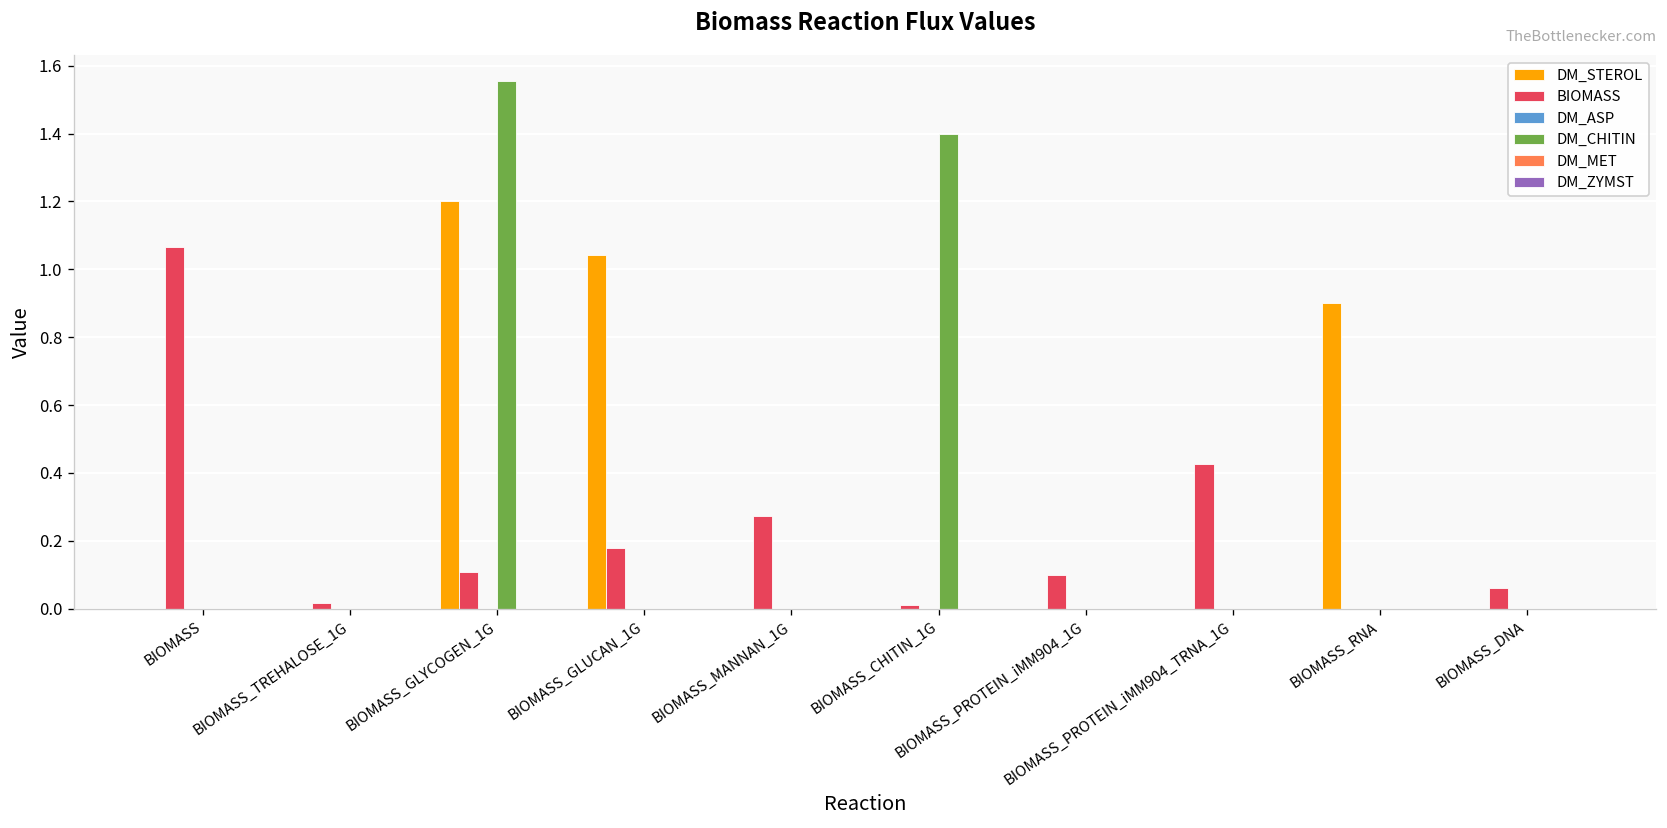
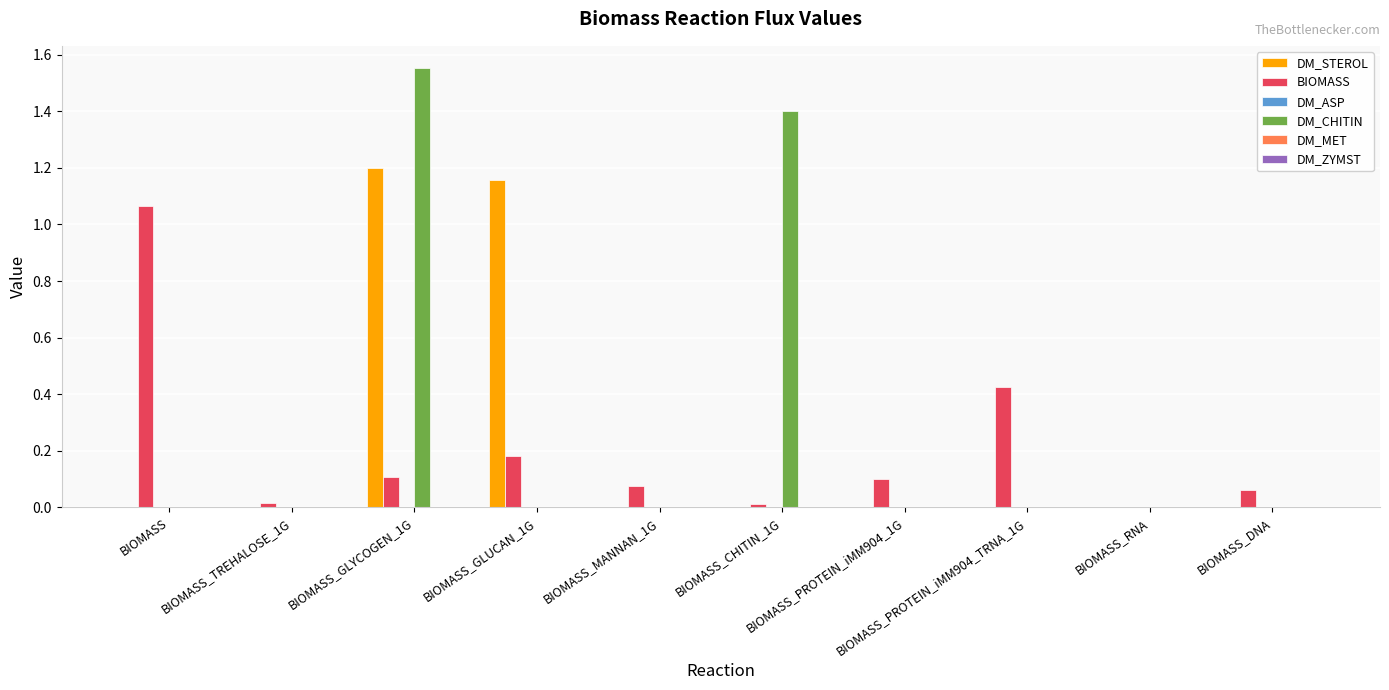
DM_STEROL, BIOMASS_GLUCAN_1G: 1.04 -> 1.16
BIOMASS, BIOMASS_MANNAN_1G: 0.27 -> 0.07
DM_STEROL, BIOMASS_RNA: 0.9 -> 0.0
